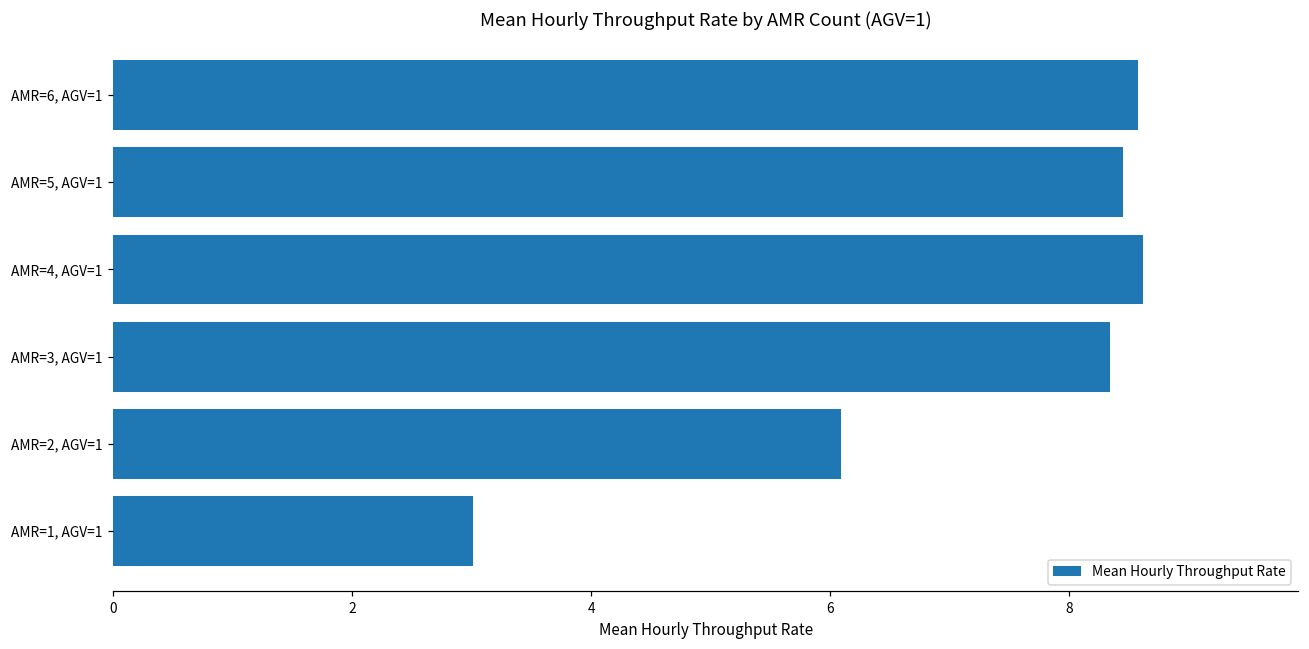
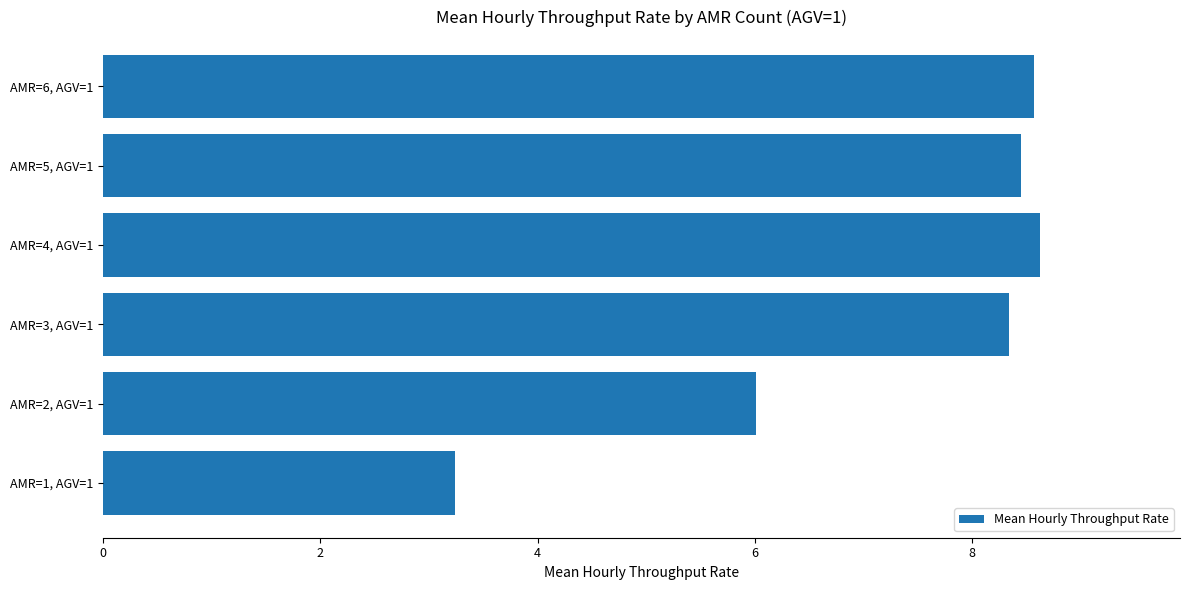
AMR=2, AGV=1: 6.09 -> 6.01
AMR=1, AGV=1: 3.01 -> 3.24
